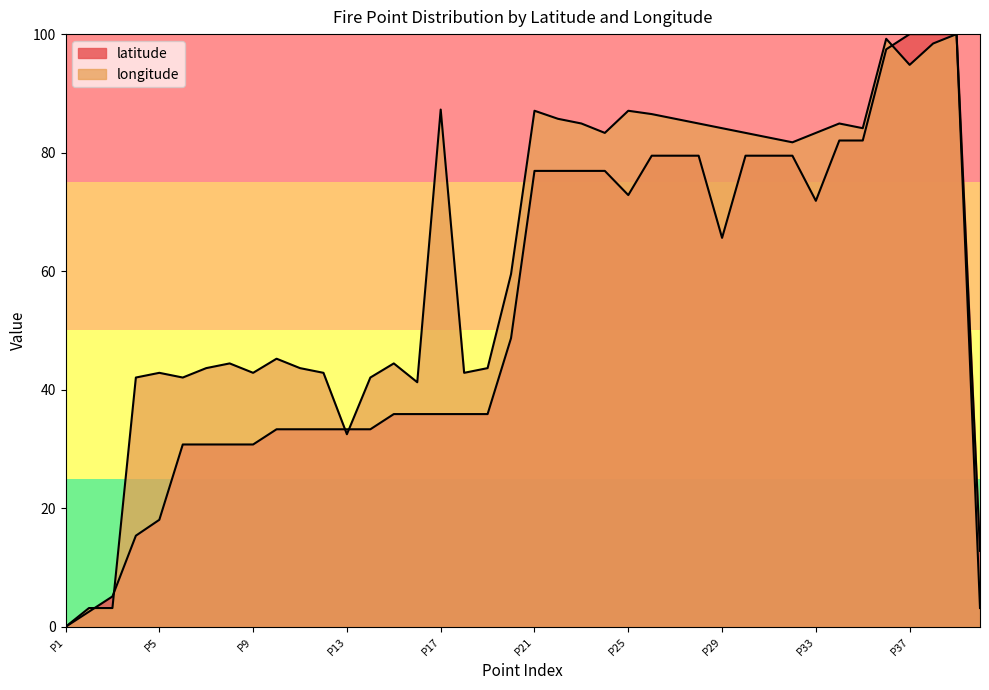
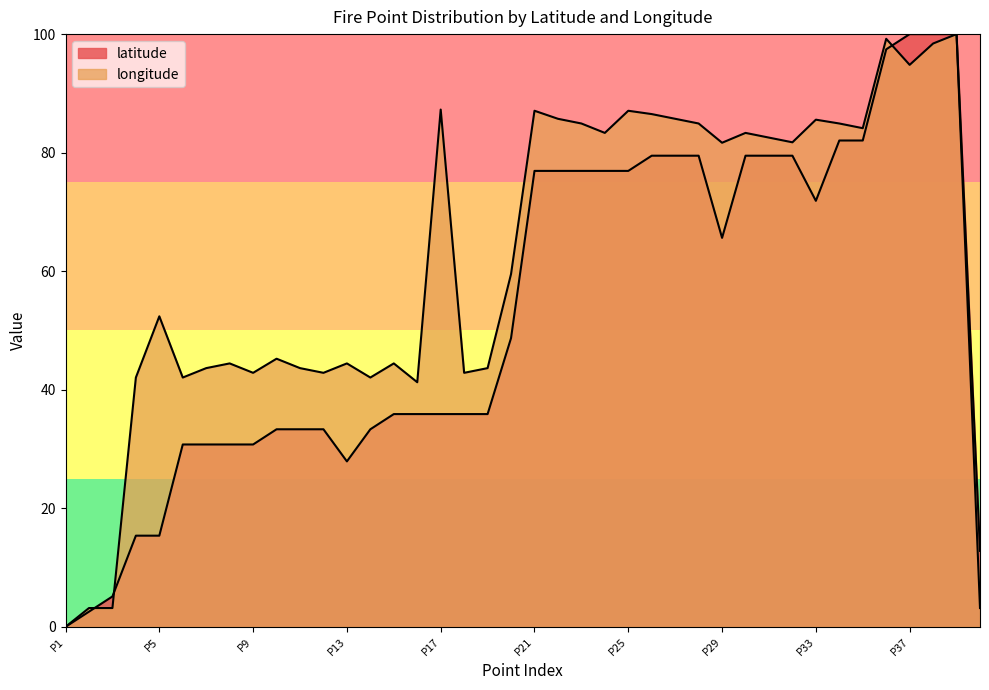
latitude, P5: 18 -> 15
longitude, P5: 43 -> 52
latitude, P13: 33 -> 28
longitude, P13: 32 -> 44
latitude, P25: 73 -> 77
longitude, P29: 84 -> 82
longitude, P33: 83 -> 86
